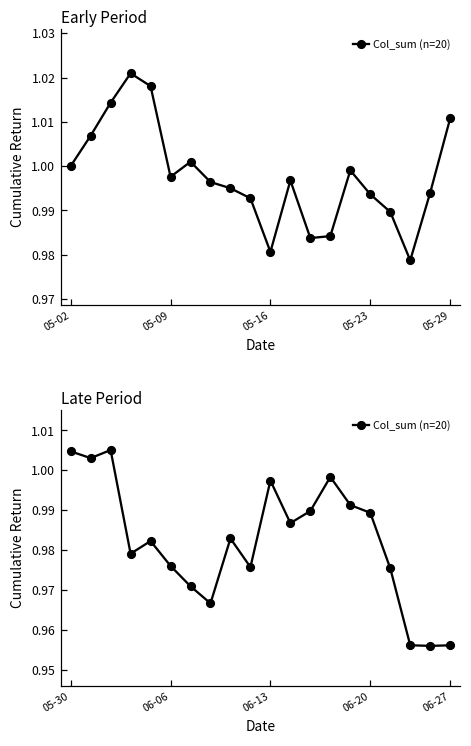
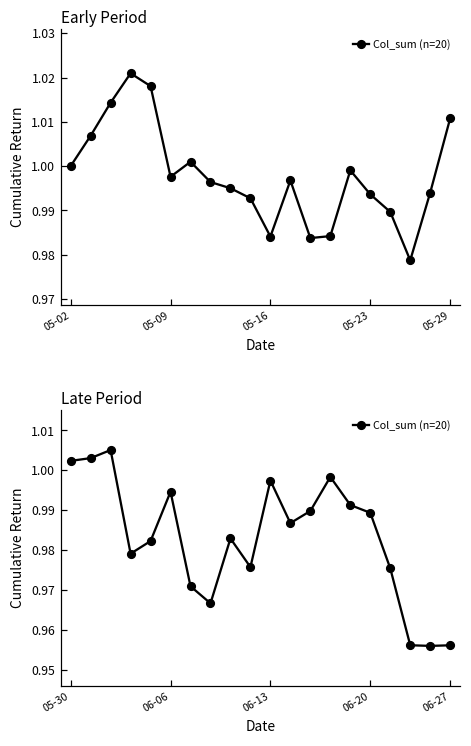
Early Period, 05-16: 0.981 -> 0.984
Late Period, 05-30: 1.005 -> 1.002
Late Period, 06-06: 0.976 -> 0.995
